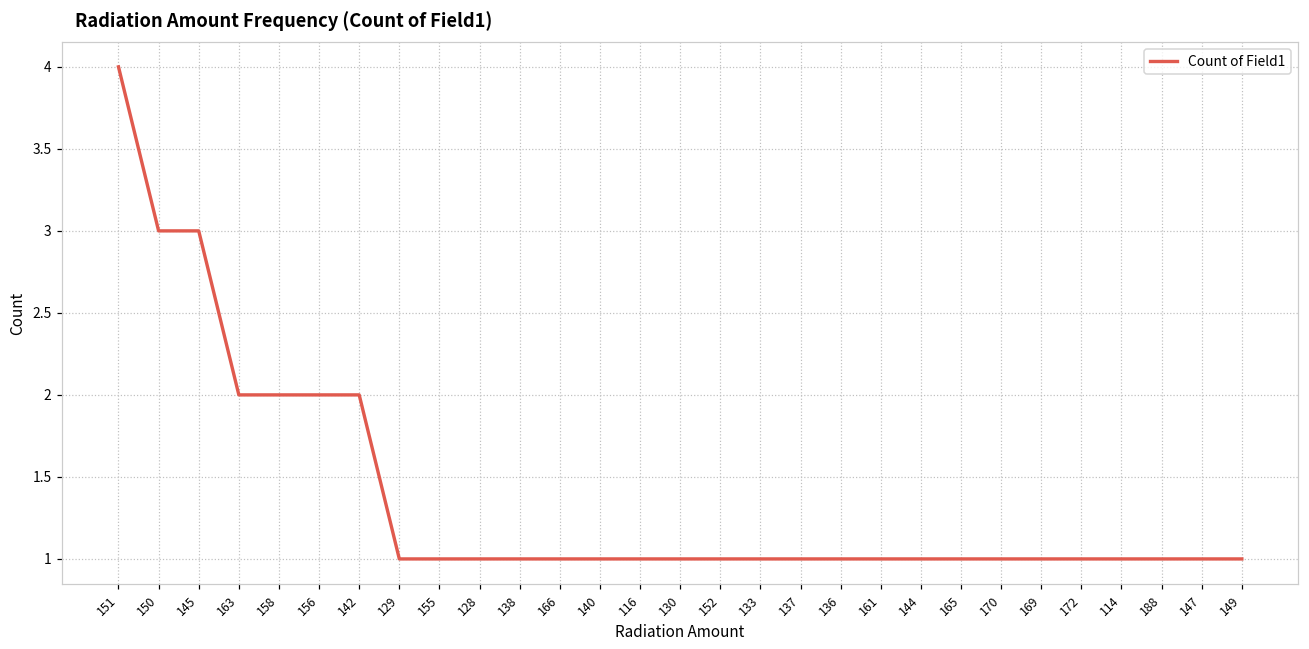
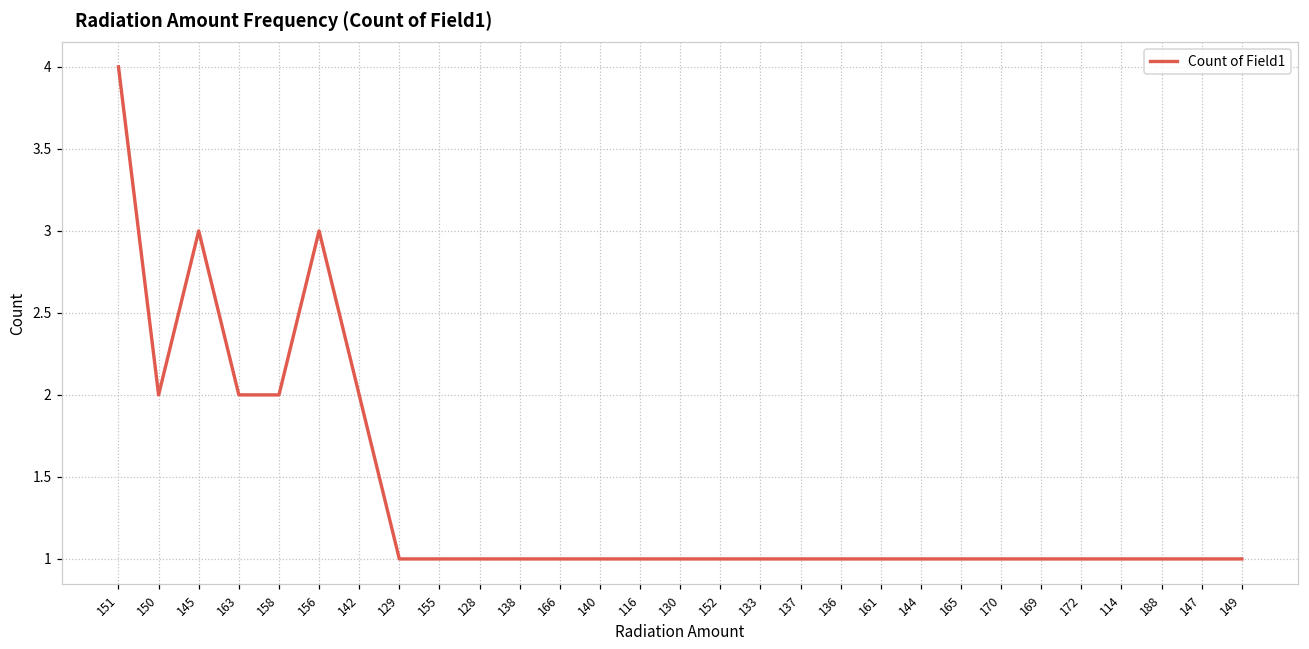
150: 3 -> 2
156: 2 -> 3
